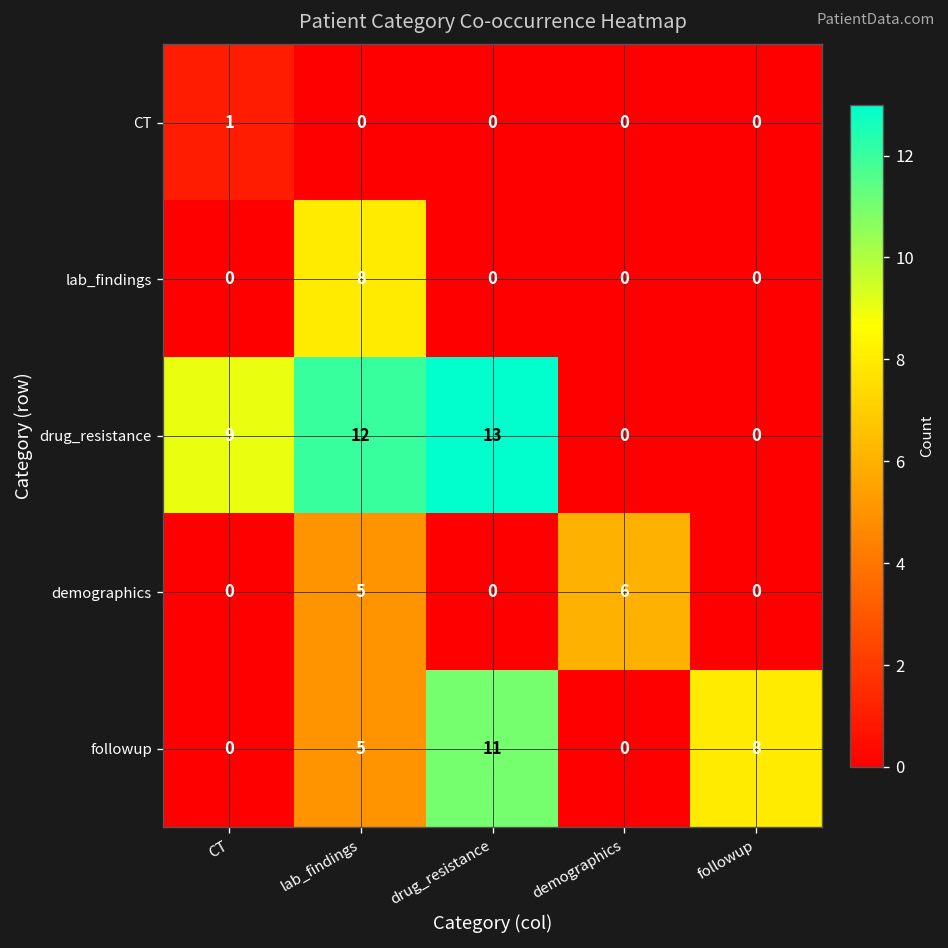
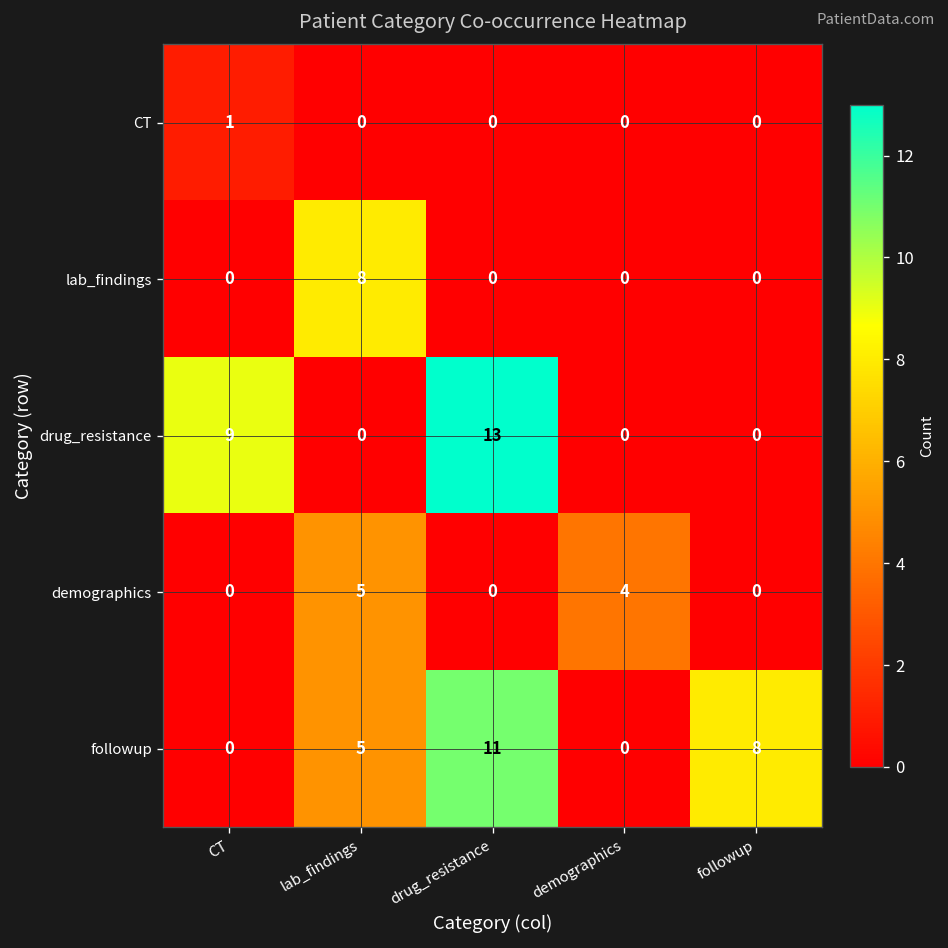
drug_resistance, lab_findings: 12 -> 0
demographics, demographics: 6 -> 4
